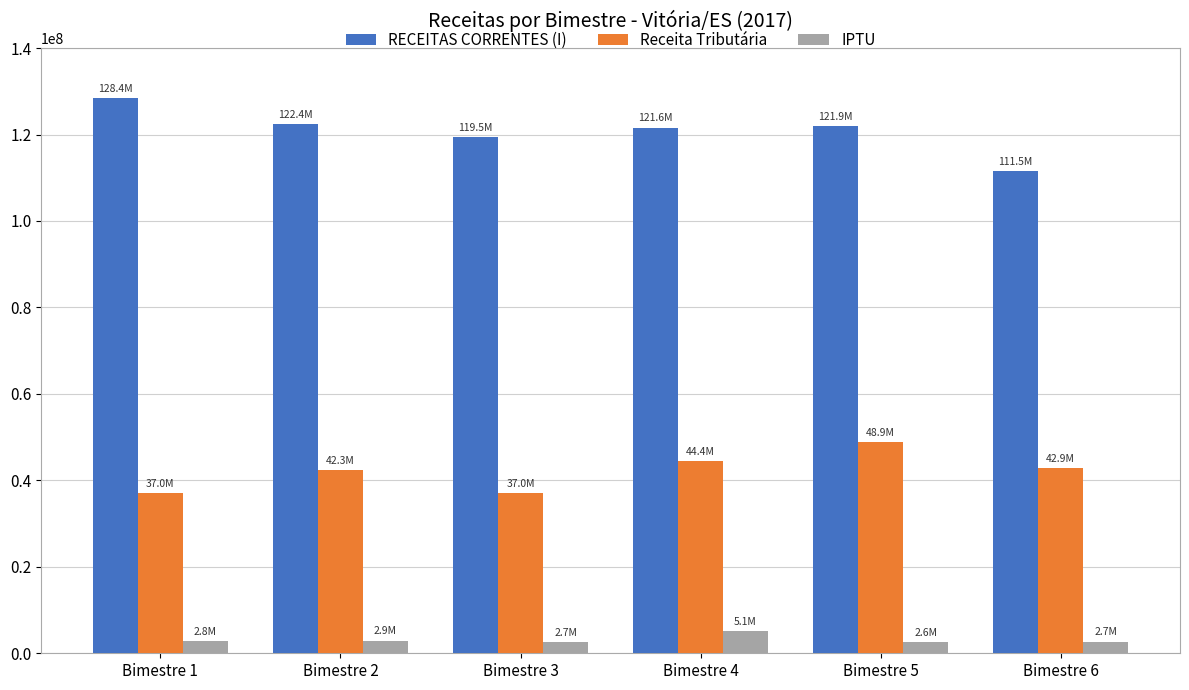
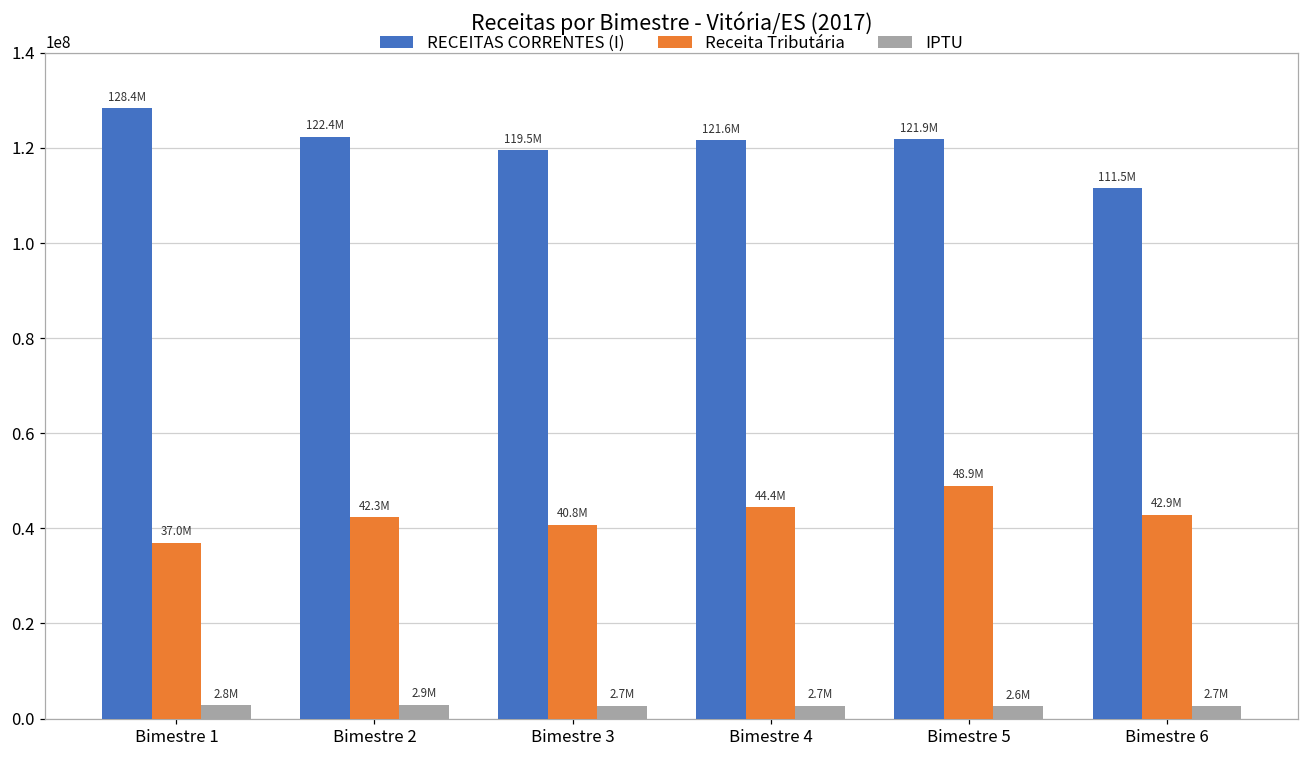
Receita Tributária, Bimestre 3: 37.0M -> 40.8M
IPTU, Bimestre 4: 5.1M -> 2.7M
